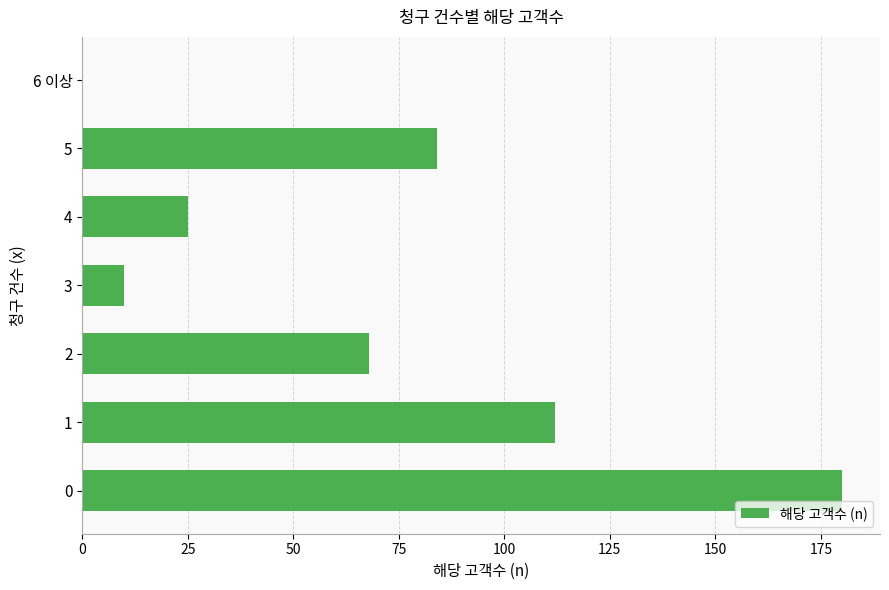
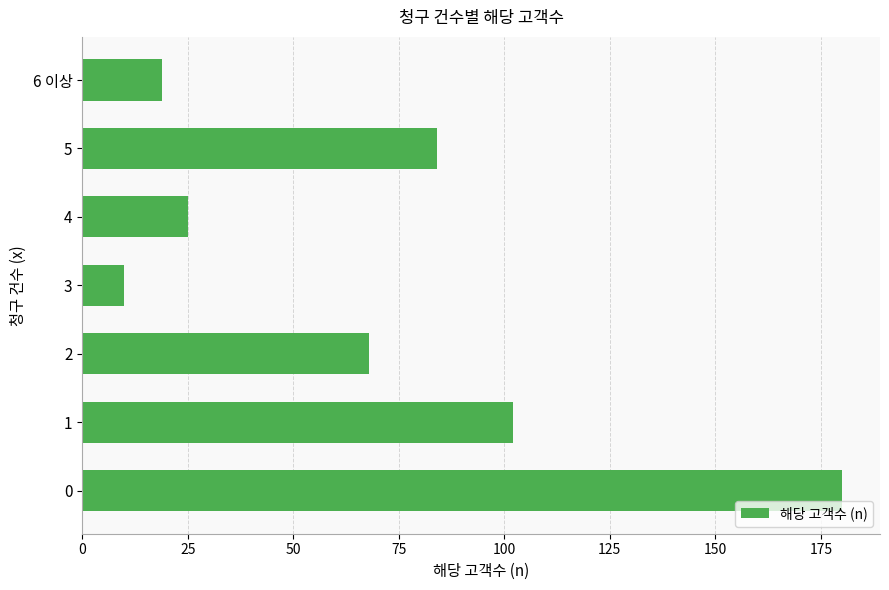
6 이상: 0 -> 19
1: 112 -> 102
